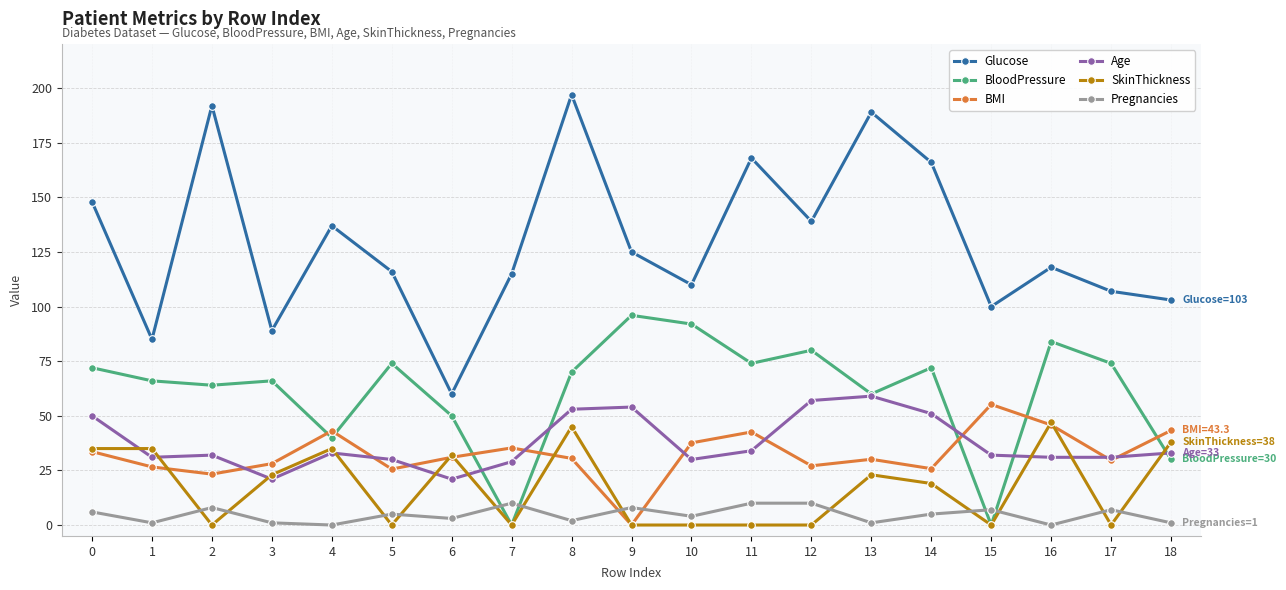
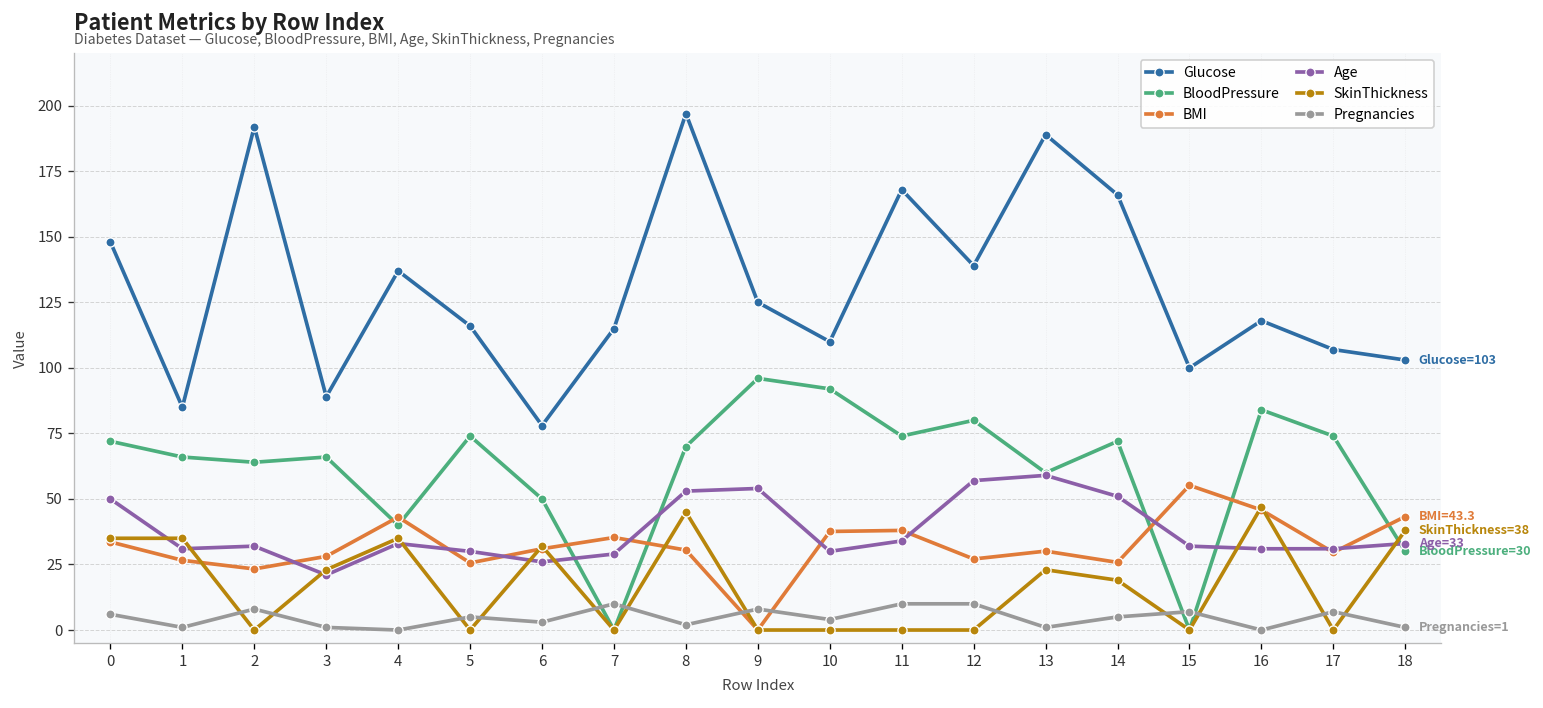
Glucose, 6: 60 -> 78
Age, 6: 21 -> 26
BMI, 11: 43 -> 38
